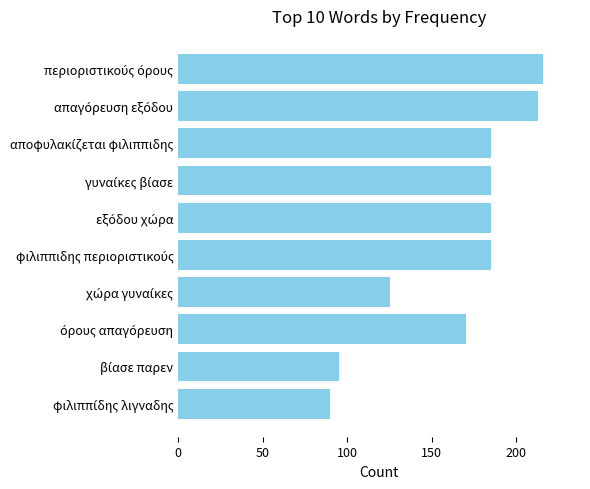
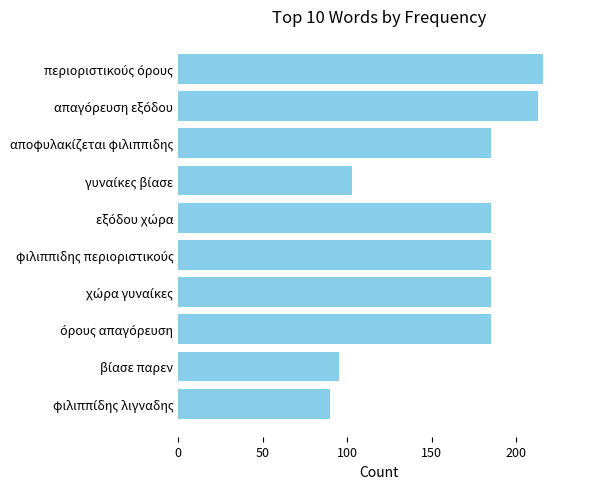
γυναίκες βίασε: 185 -> 103
χώρα γυναίκες: 125 -> 185
όρους απαγόρευση: 170 -> 185
